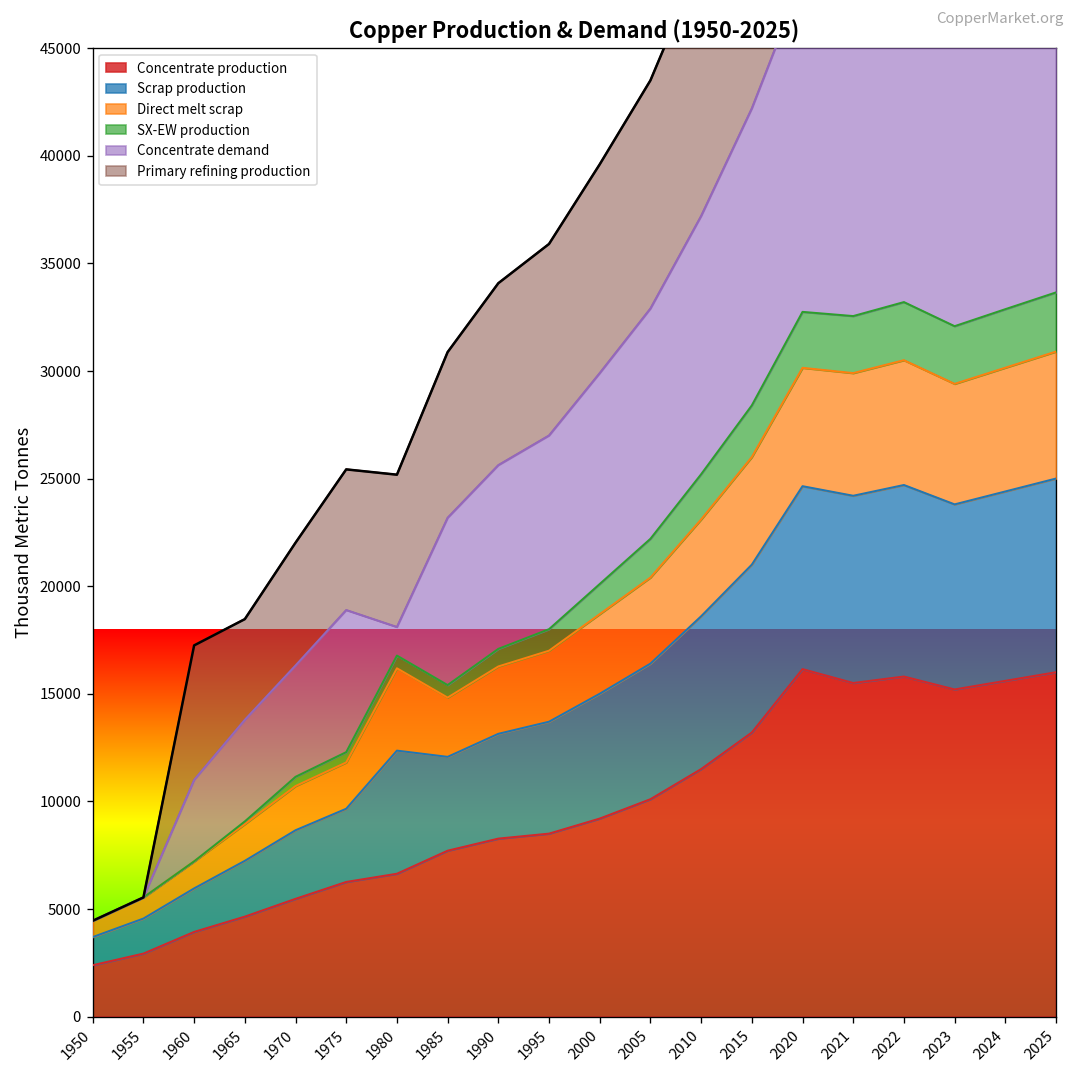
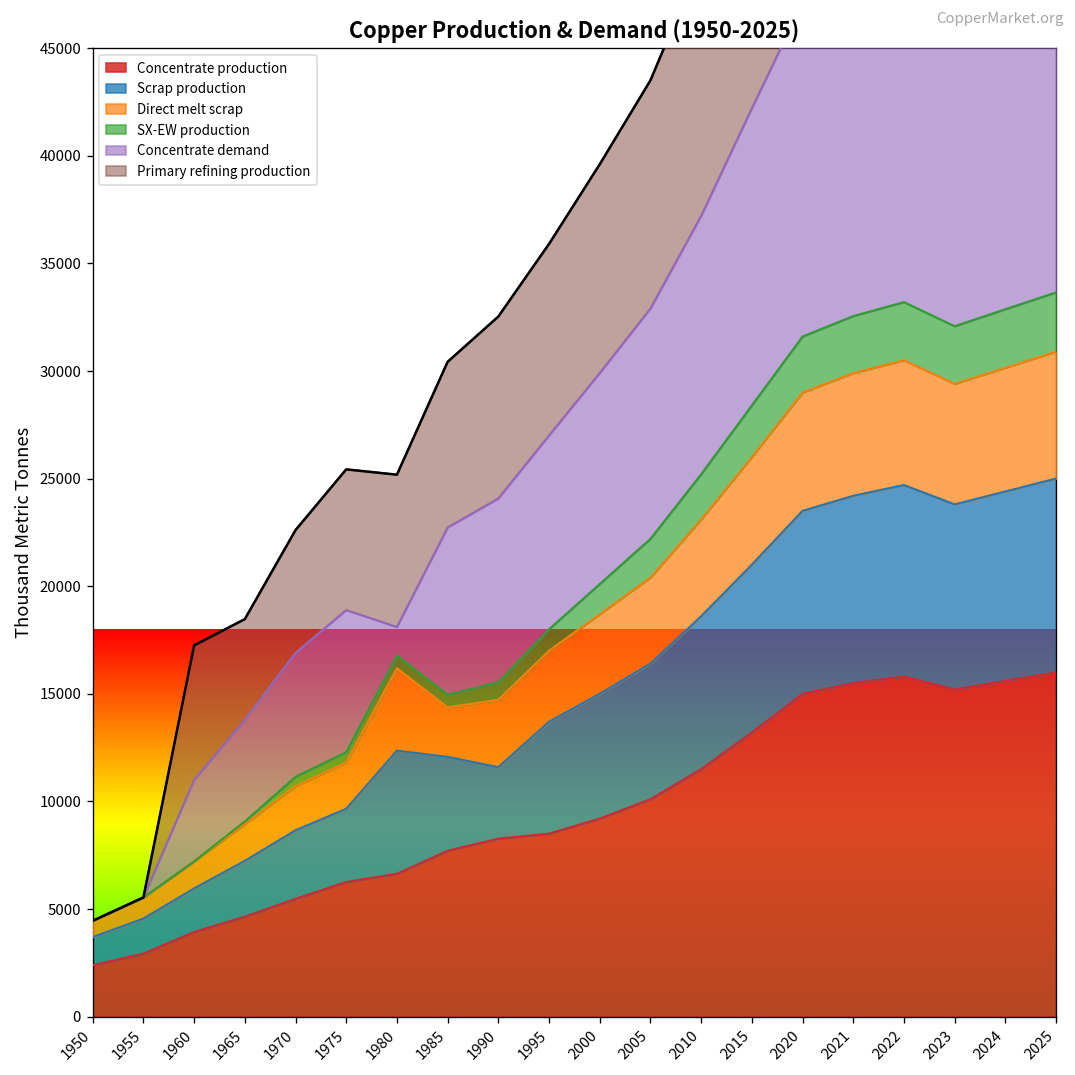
Concentrate demand, 1970: 5200 -> 5800
Direct melt scrap, 1985: 2800 -> 2300
Scrap production, 1990: 4900 -> 3300
Concentrate production, 2020: 16100 -> 15000
